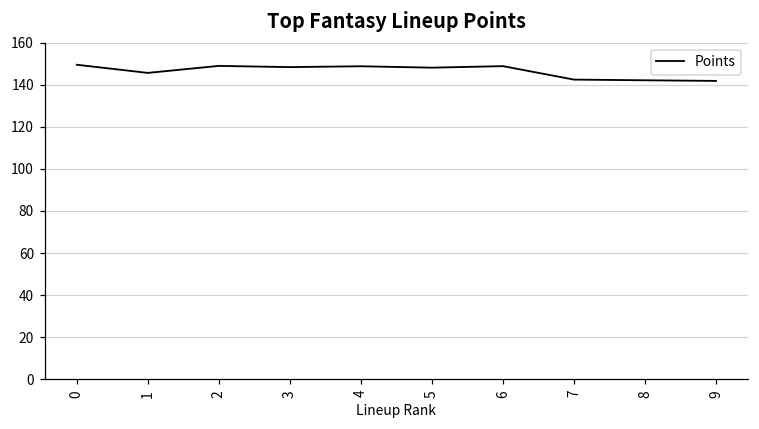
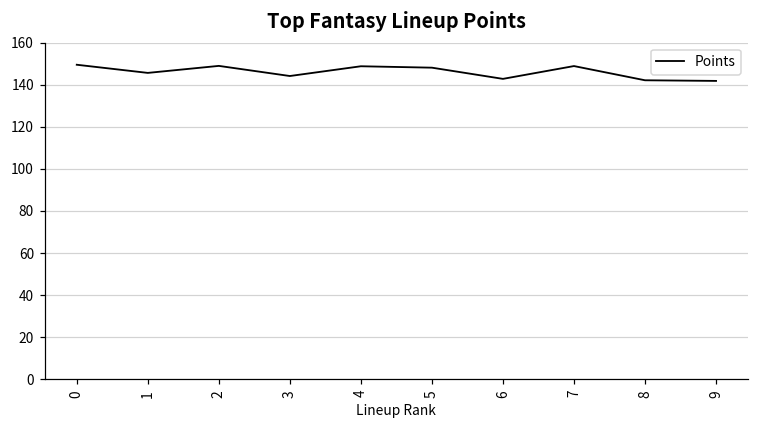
3: 148 -> 144
6: 149 -> 143
7: 142 -> 149
